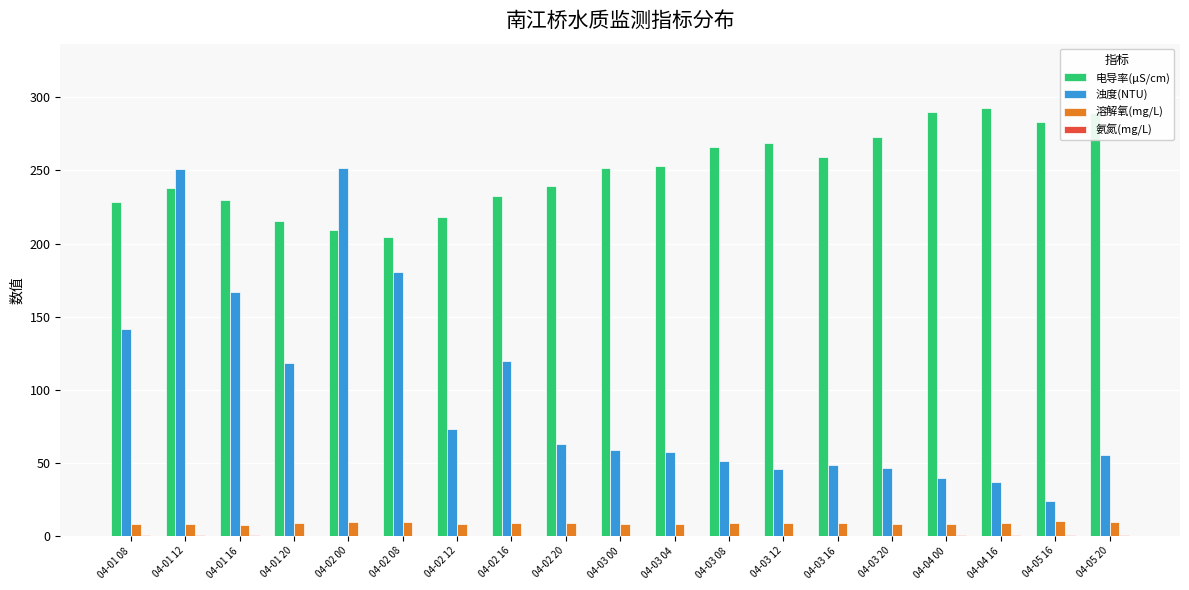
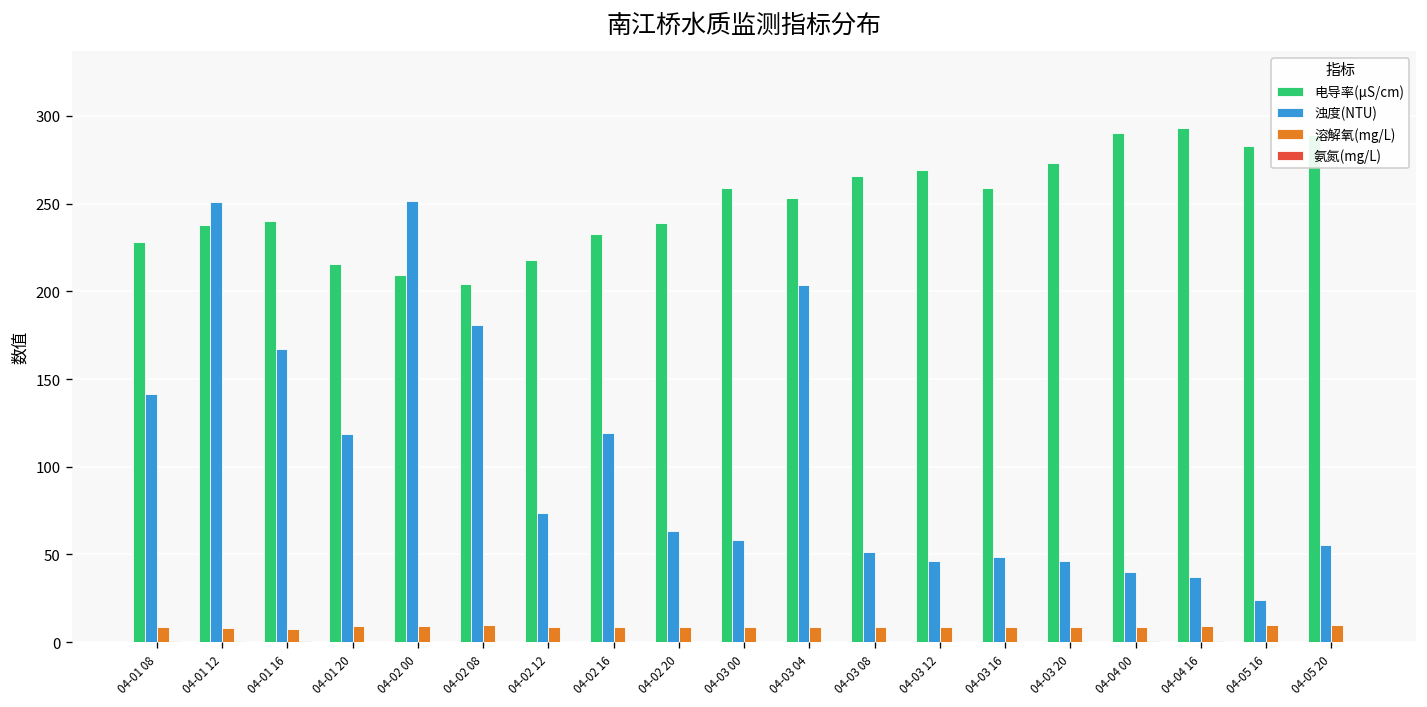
电导率(μS/cm), 04-01 16: 230 -> 240
电导率(μS/cm), 04-03 00: 252 -> 259
浊度(NTU), 04-03 04: 58 -> 203
